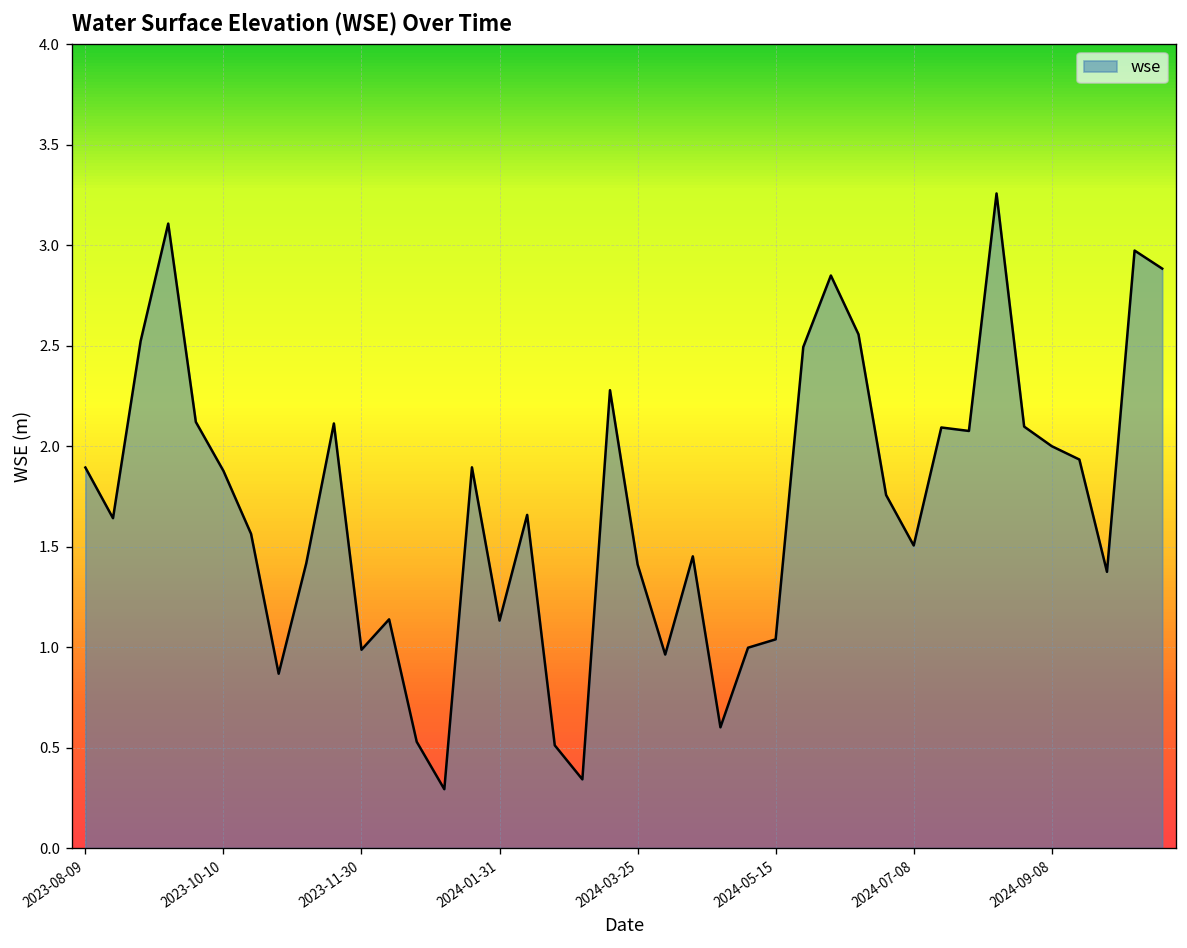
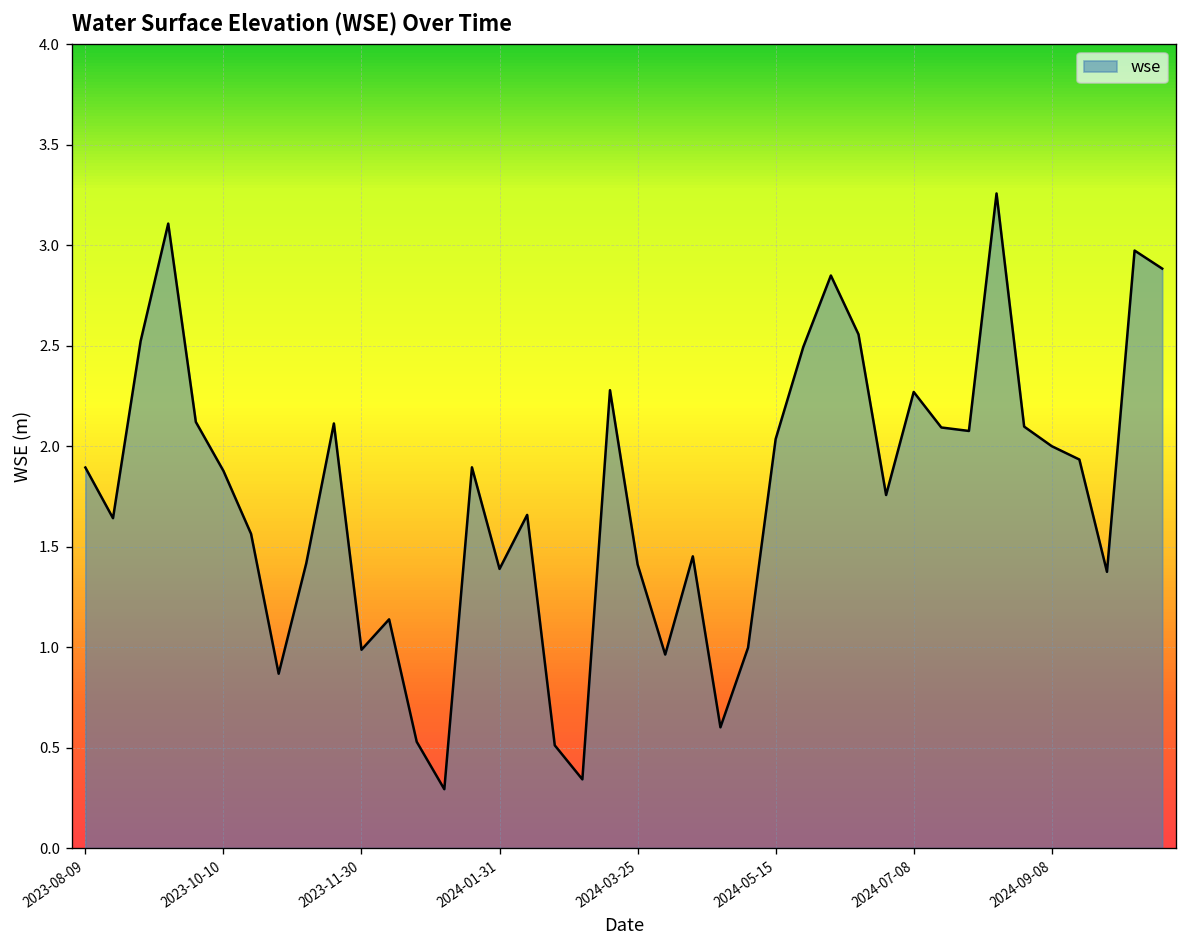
2024-01-31: 1.13 -> 1.39
2024-05-15: 1.04 -> 2.04
2024-07-08: 1.51 -> 2.27
